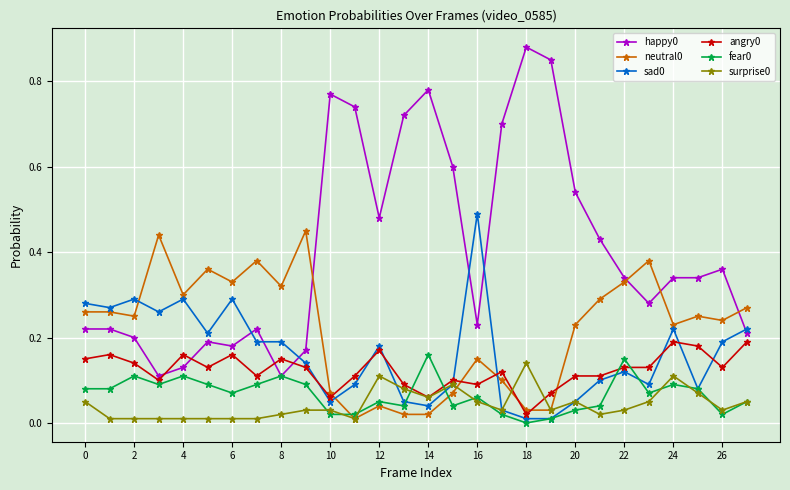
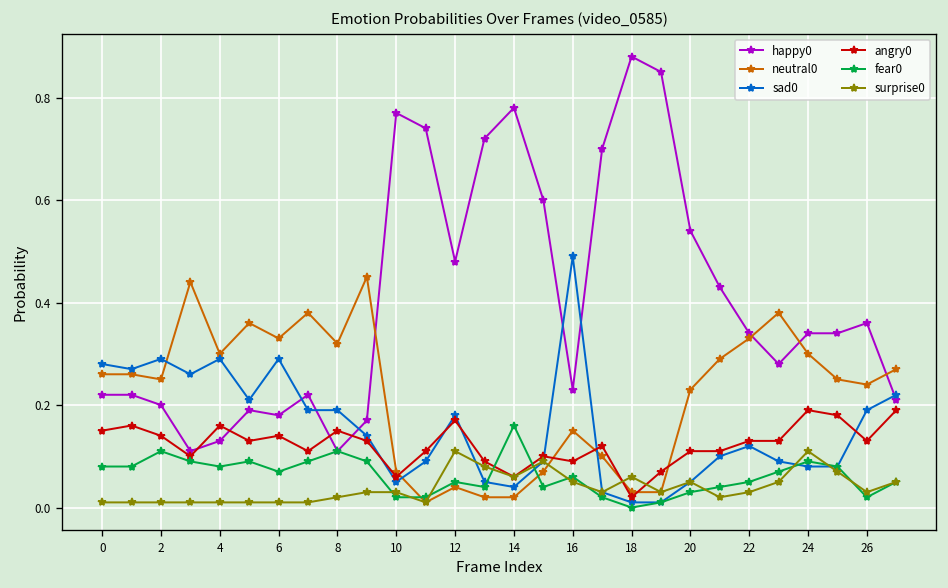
surprise0, 0: 0.05 -> 0.01
fear0, 4: 0.11 -> 0.08
angry0, 6: 0.16 -> 0.14
surprise0, 18: 0.14 -> 0.06
fear0, 22: 0.15 -> 0.05
neutral0, 24: 0.23 -> 0.30
sad0, 24: 0.22 -> 0.08
